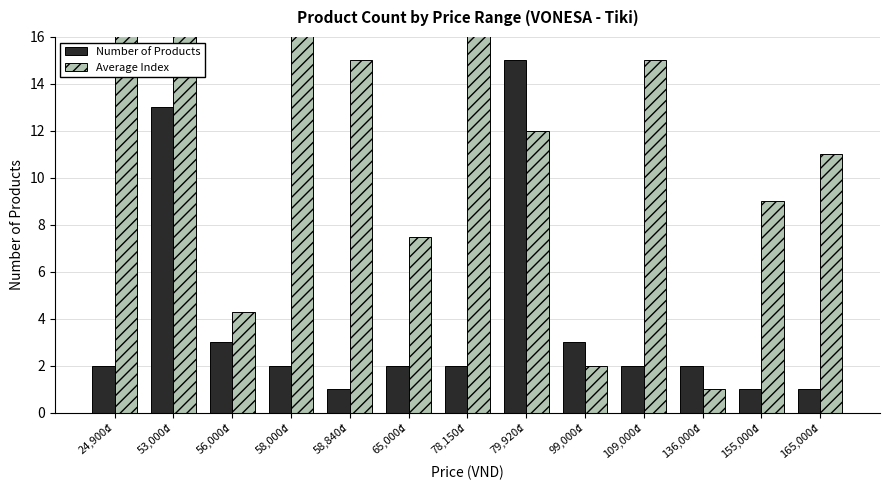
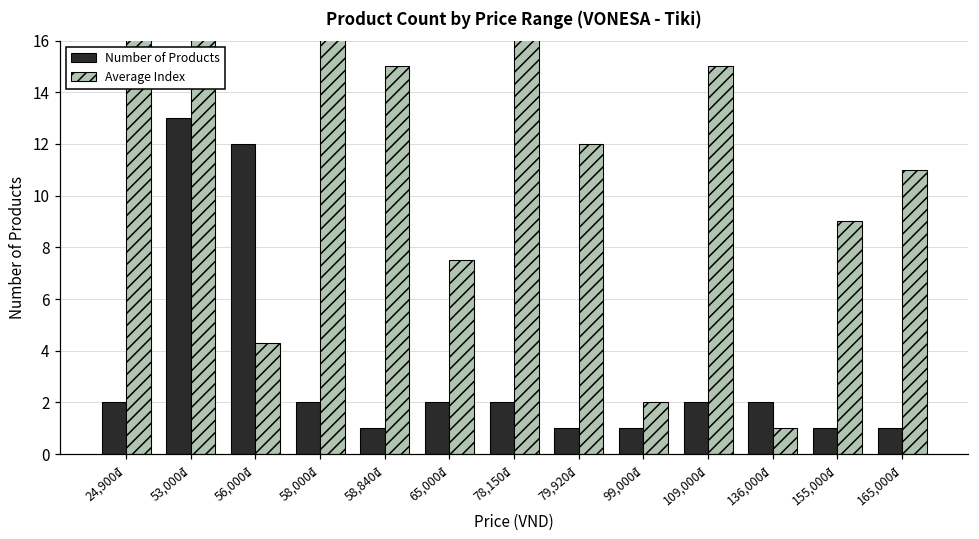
Number of Products, 56,000₫: 3 -> 12
Number of Products, 79,920₫: 15 -> 1
Number of Products, 99,000₫: 3 -> 1
